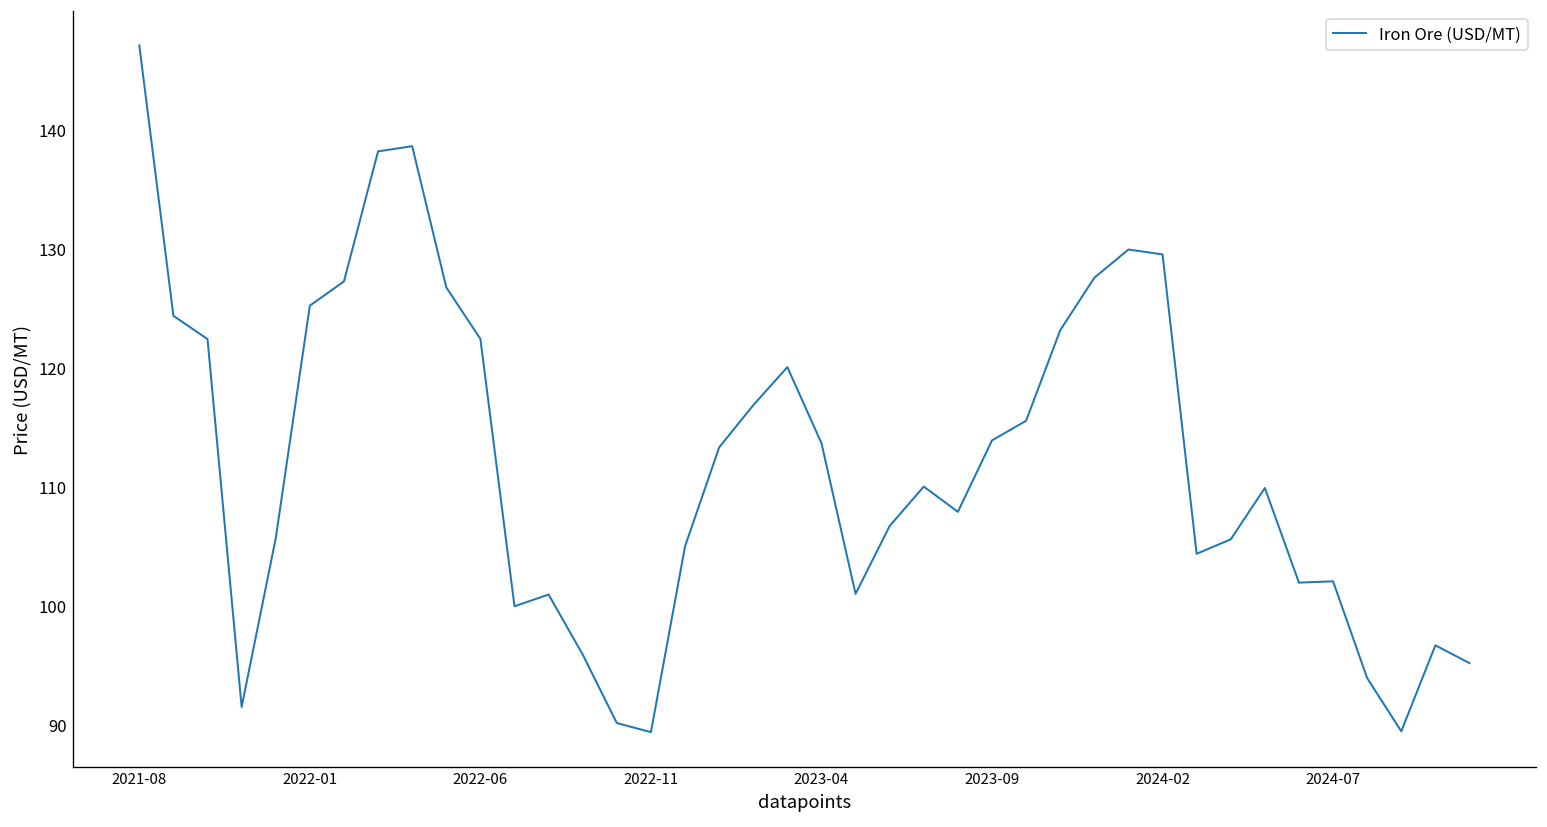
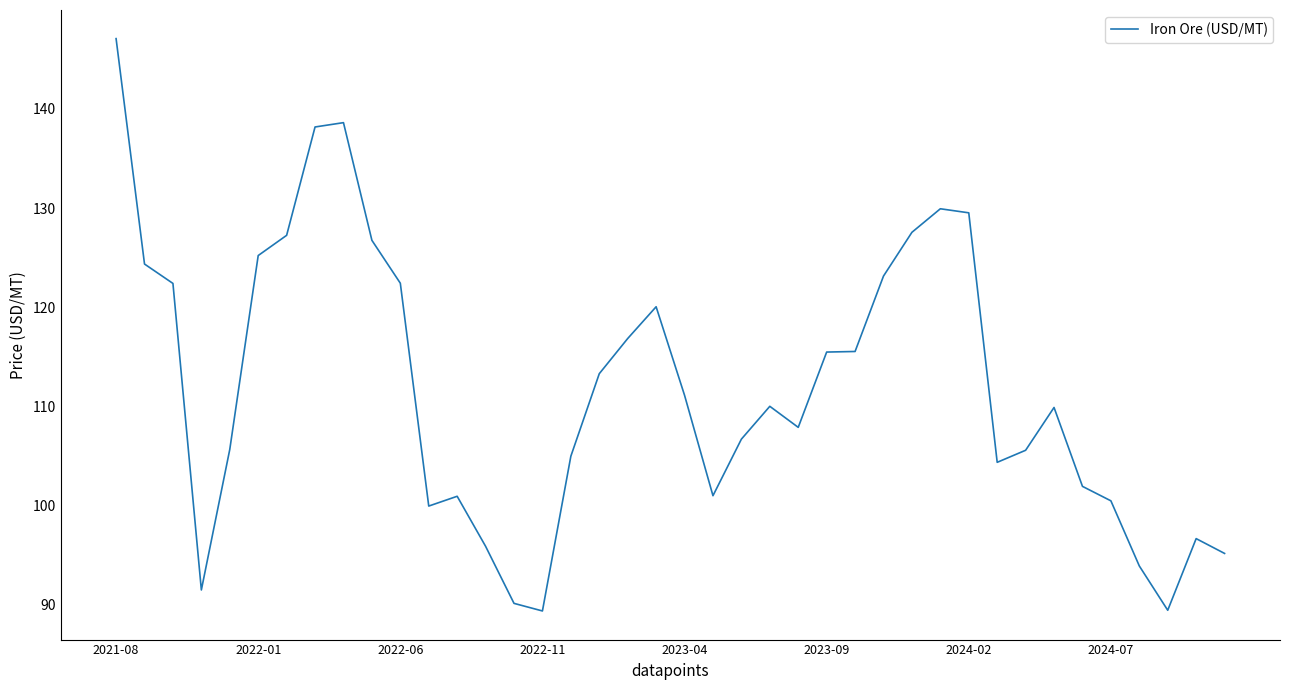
2023-04: 114 -> 111
2023-09: 114 -> 115
2024-07: 102 -> 100
